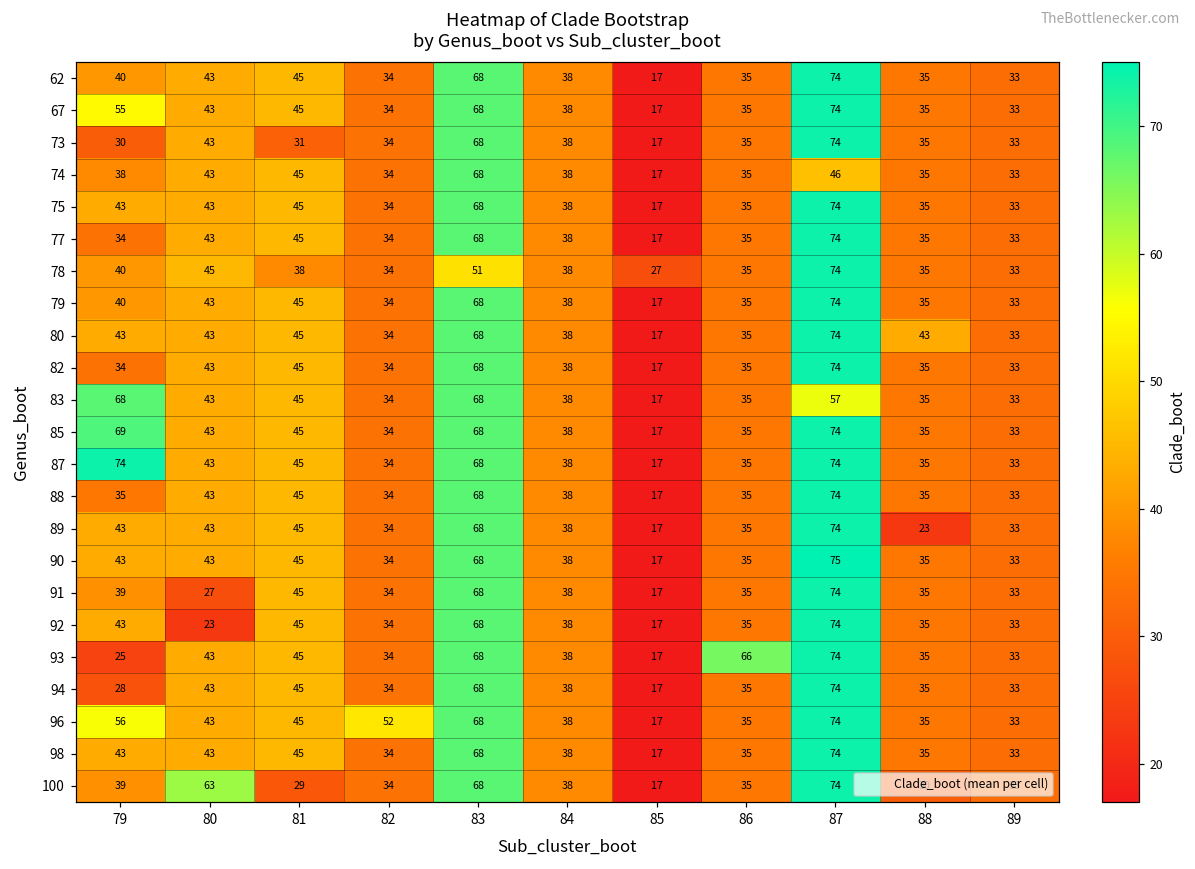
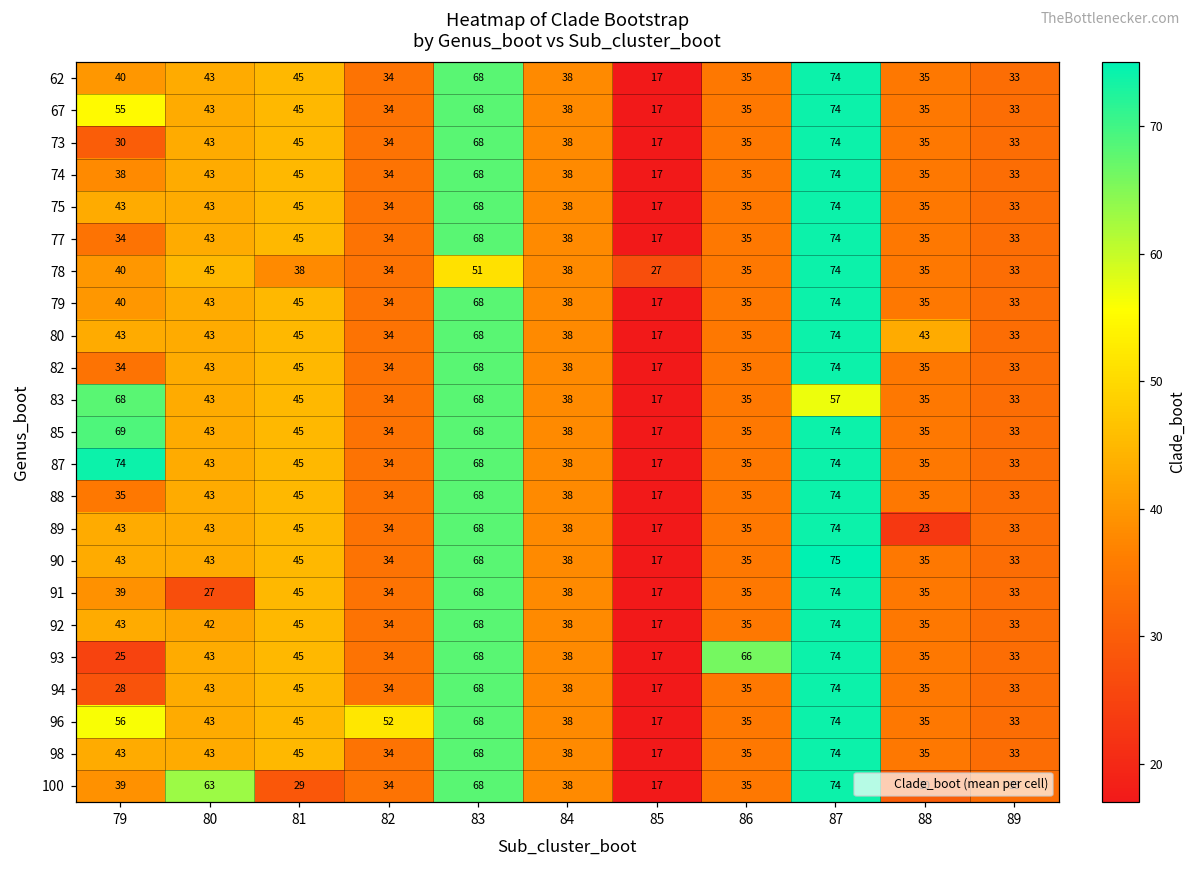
73, 81: 31 -> 45
74, 87: 46 -> 74
92, 80: 23 -> 42
